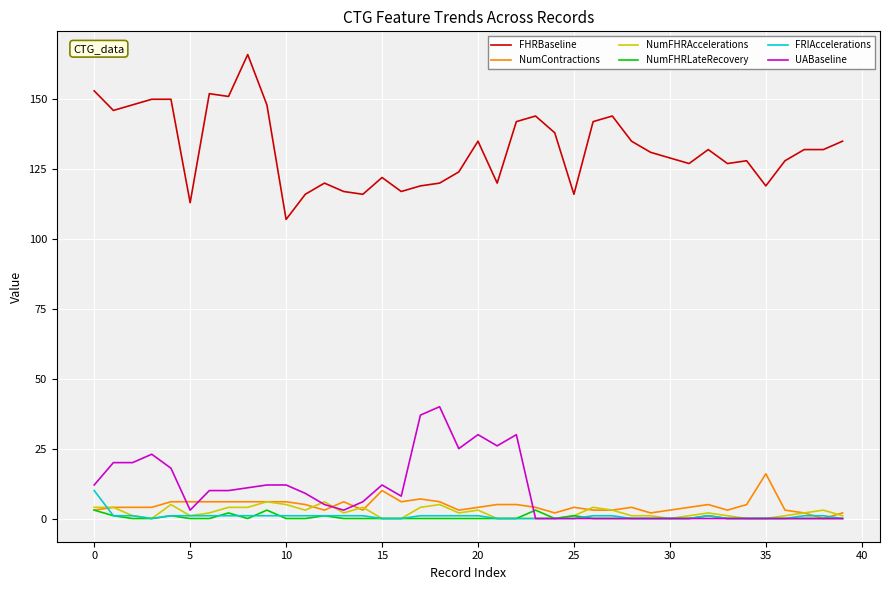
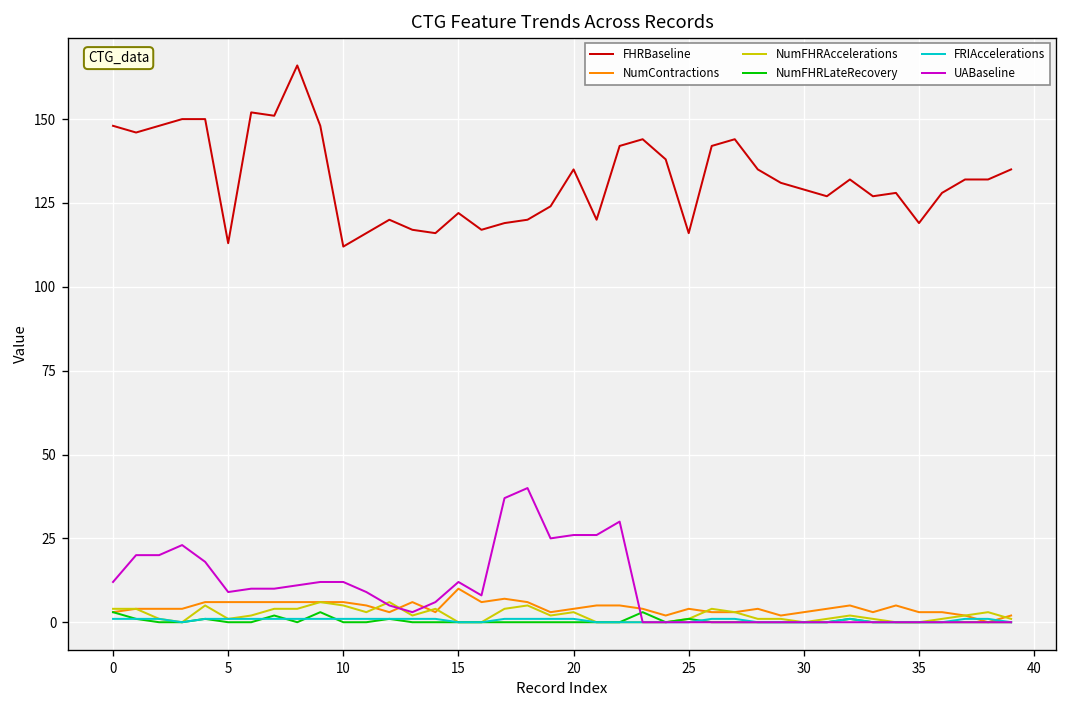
FHRBaseline, 0: 153 -> 148
FRIAccelerations, 0: 10 -> 1
UABaseline, 5: 3 -> 9
FHRBaseline, 10: 107 -> 112
UABaseline, 20: 30 -> 26
NumContractions, 35: 16 -> 3
